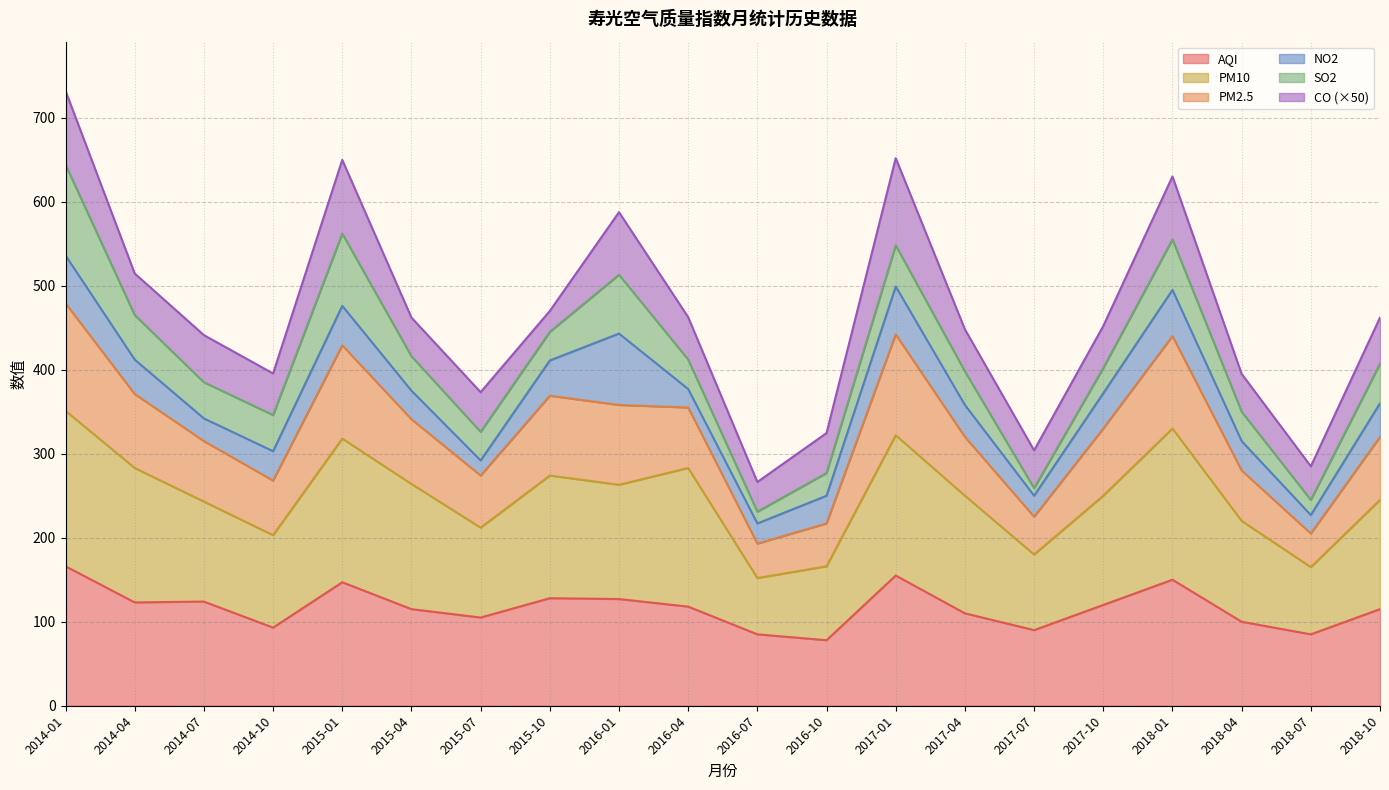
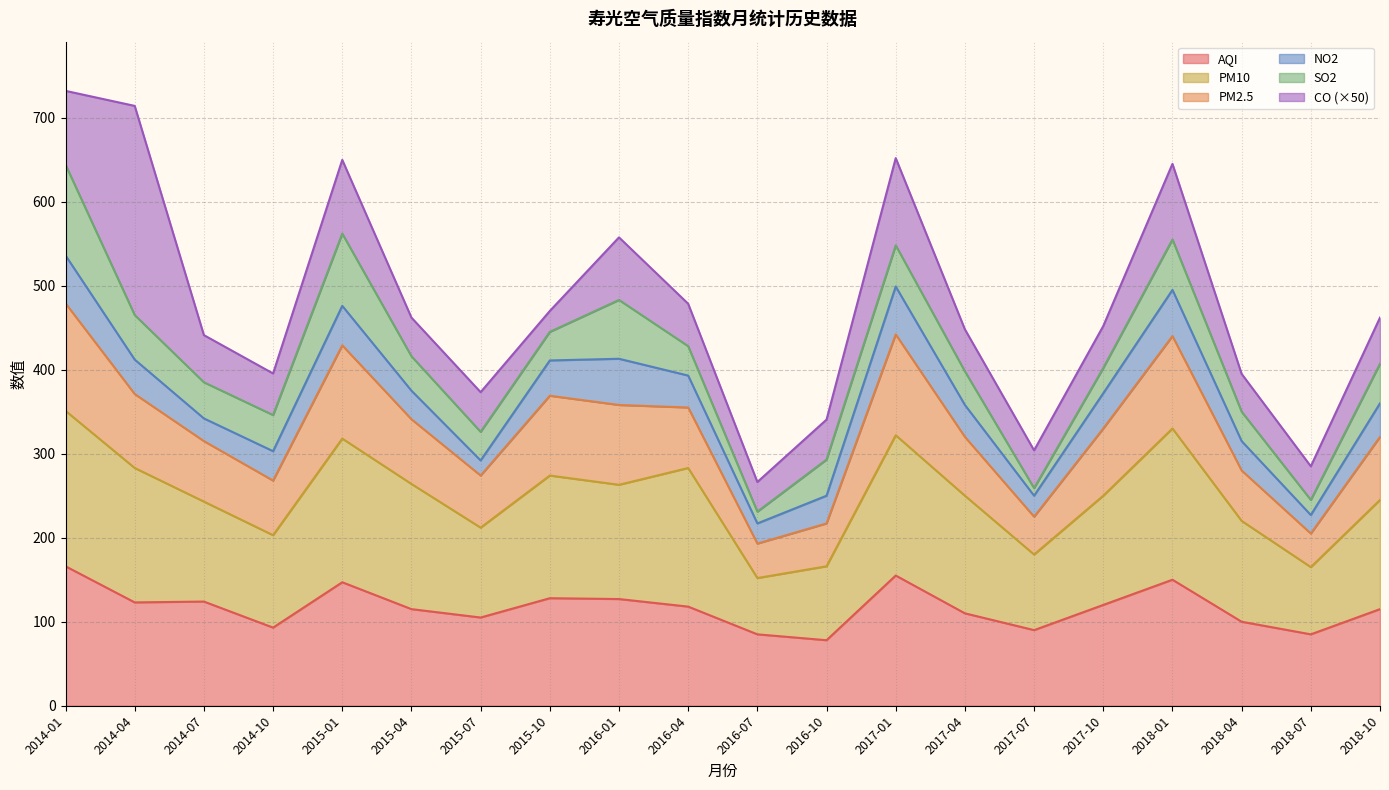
CO (×50), 2014-04: 50 -> 250
NO2, 2016-01: 90 -> 60
NO2, 2016-04: 20 -> 40
SO2, 2016-10: 30 -> 40
CO (×50), 2018-01: 80 -> 90
